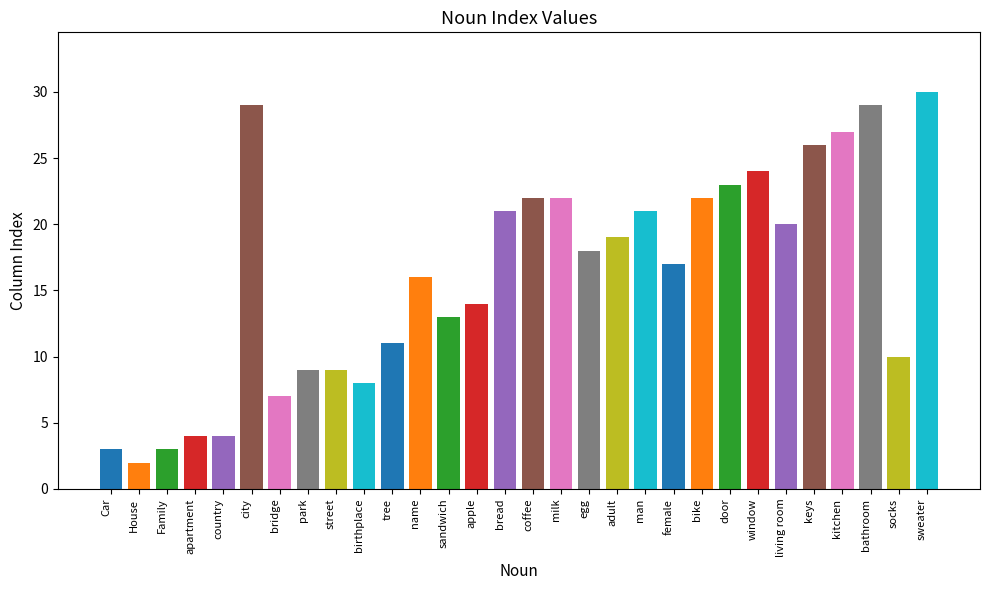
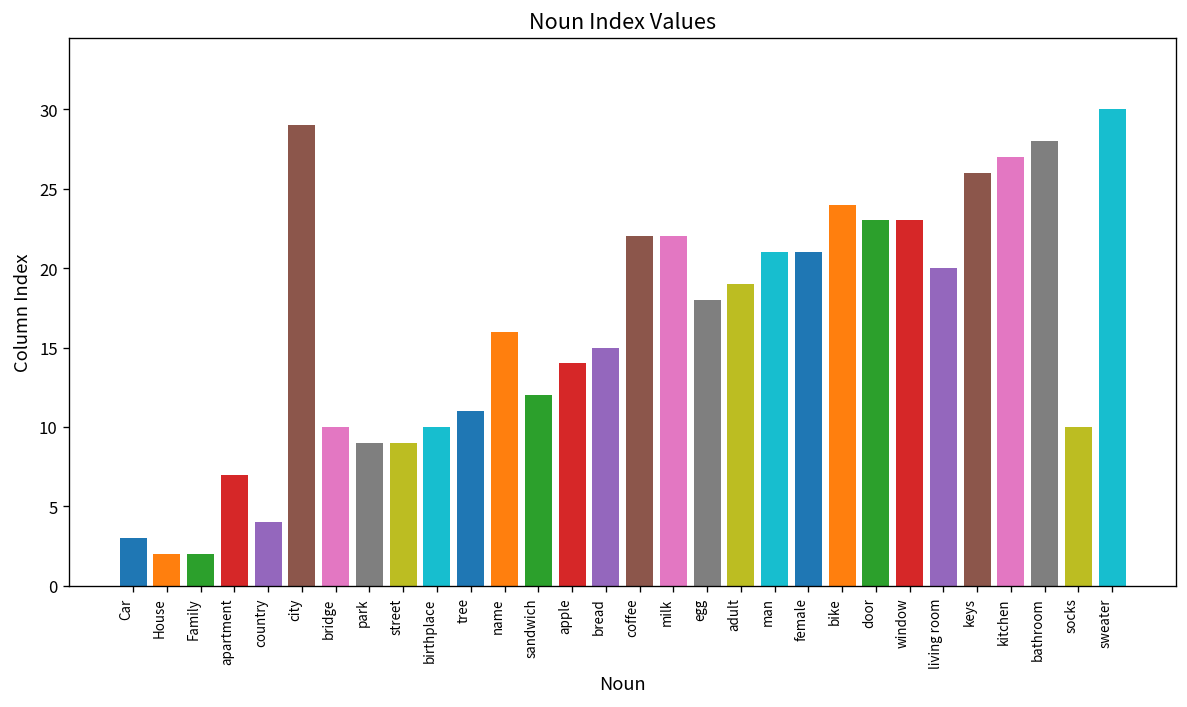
Family: 3 -> 2
apartment: 4 -> 7
bridge: 7 -> 10
birthplace: 8 -> 10
sandwich: 13 -> 12
bread: 21 -> 15
female: 17 -> 21
bike: 22 -> 24
window: 24 -> 23
bathroom: 29 -> 28
